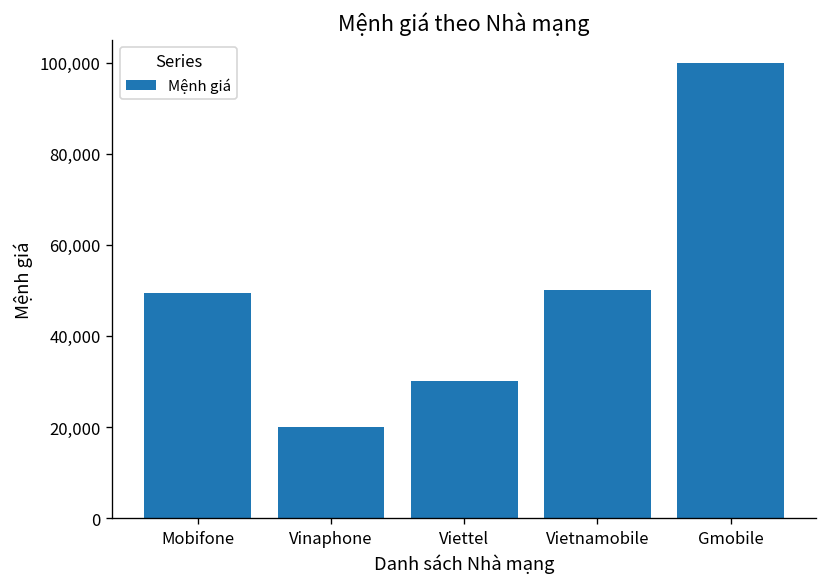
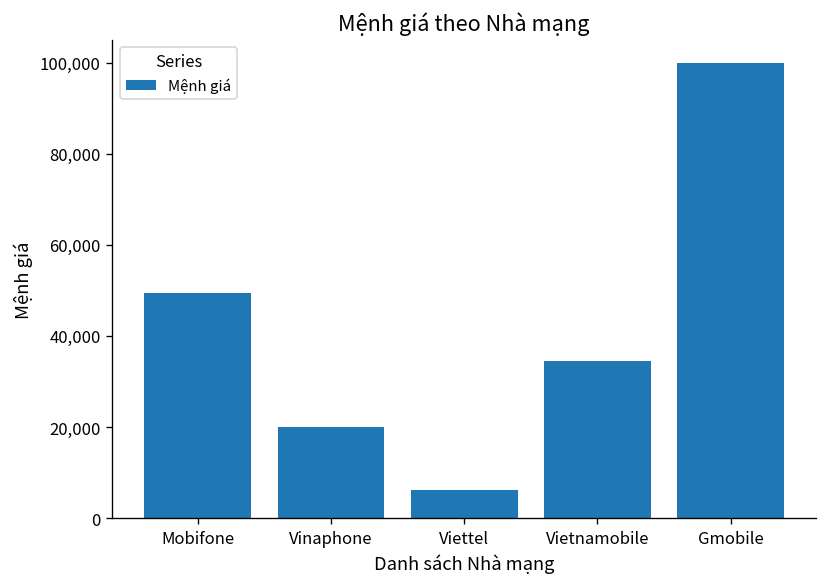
Viettel: 30,000 -> 6,000
Vietnamobile: 50,000 -> 35,000
